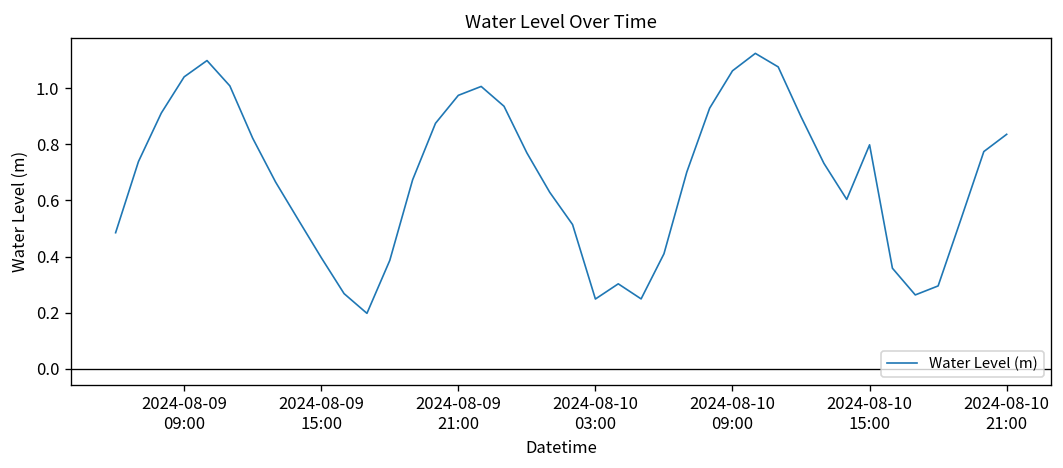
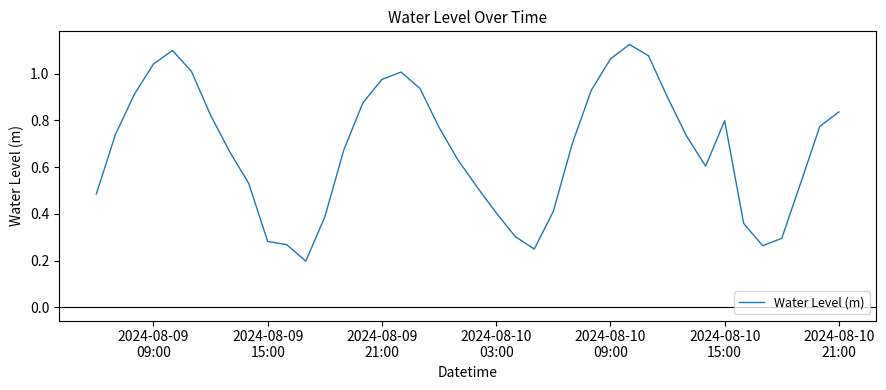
2024-08-09 15:00: 0.40 -> 0.28
2024-08-10 03:00: 0.25 -> 0.40
